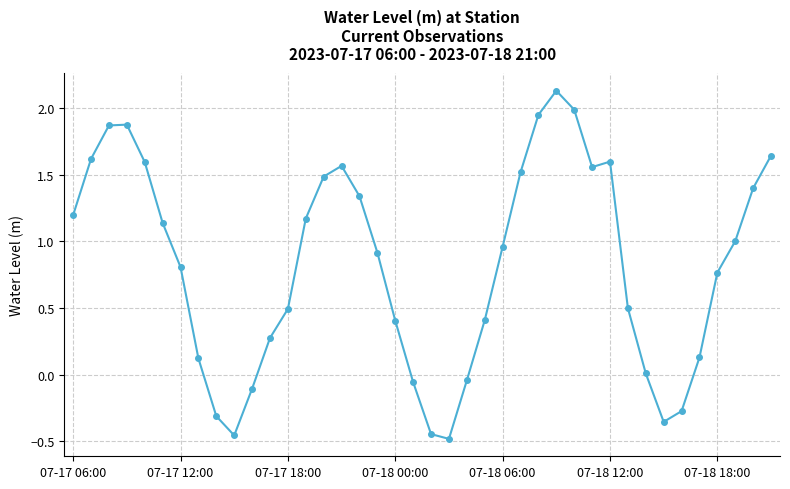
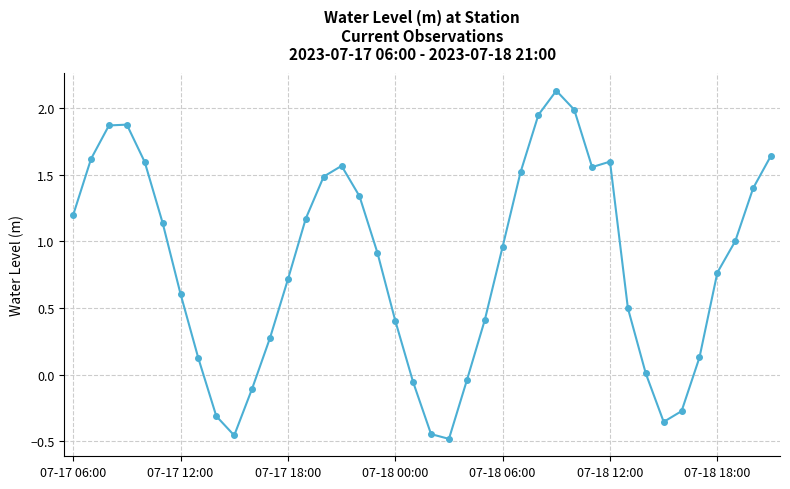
07-17 12:00: 0.81 -> 0.61
07-17 18:00: 0.49 -> 0.71
